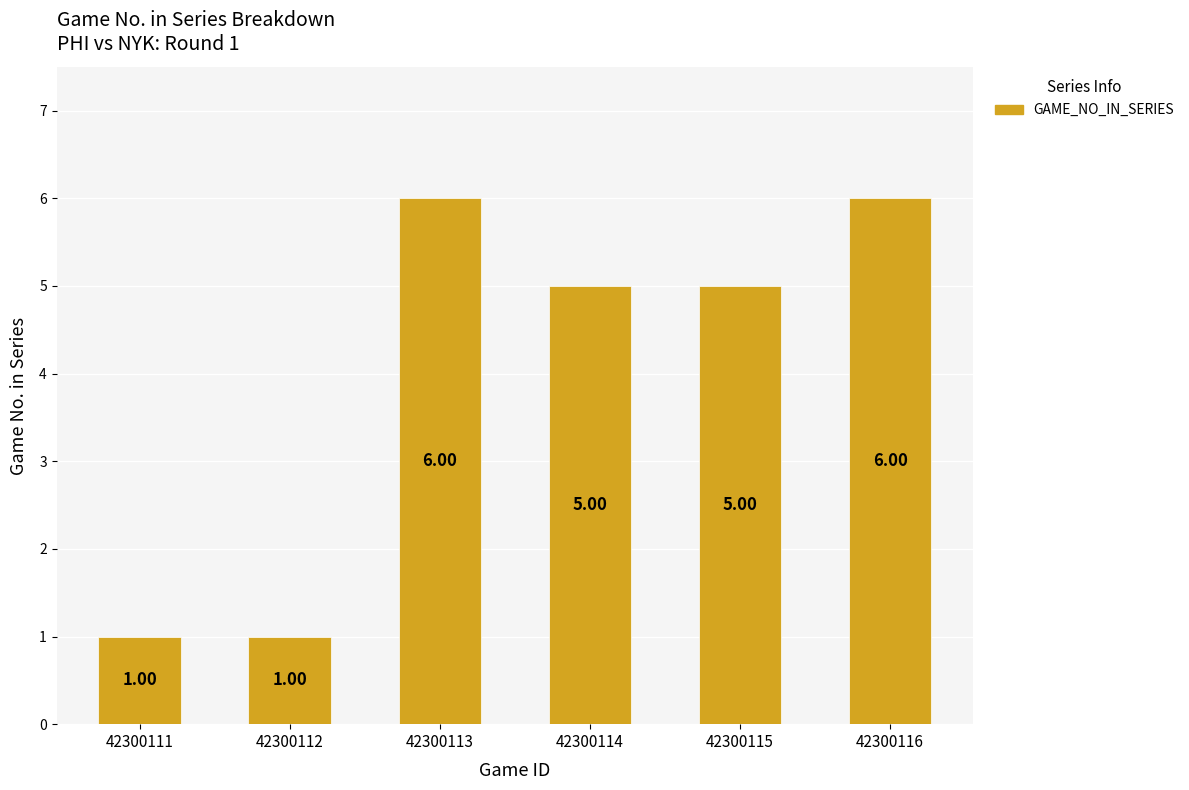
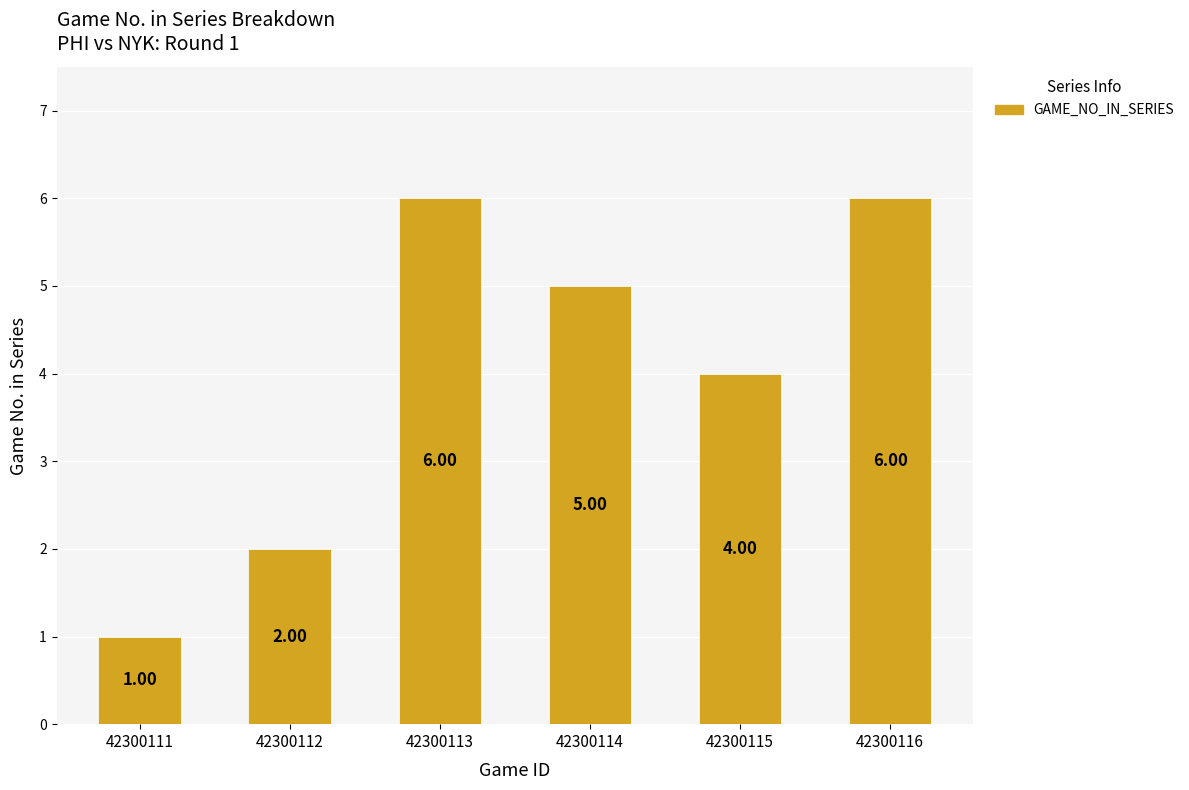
42300112: 1.00 -> 2.00
42300115: 5.00 -> 4.00
